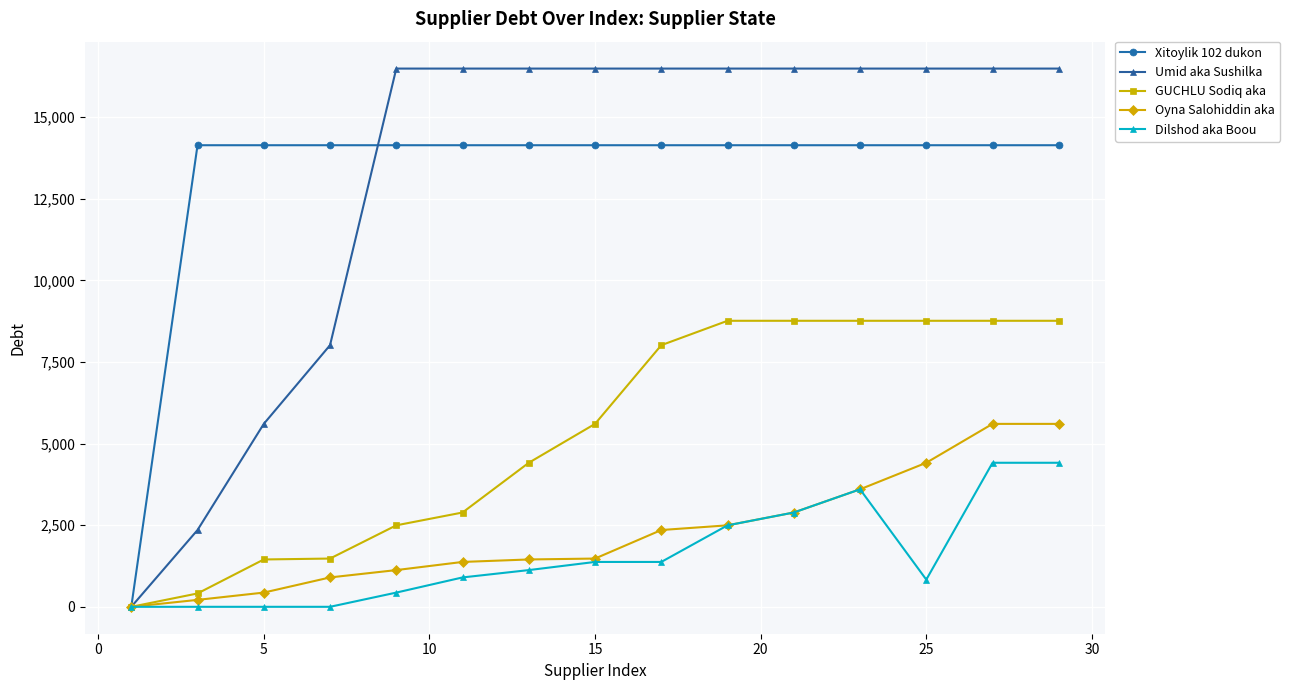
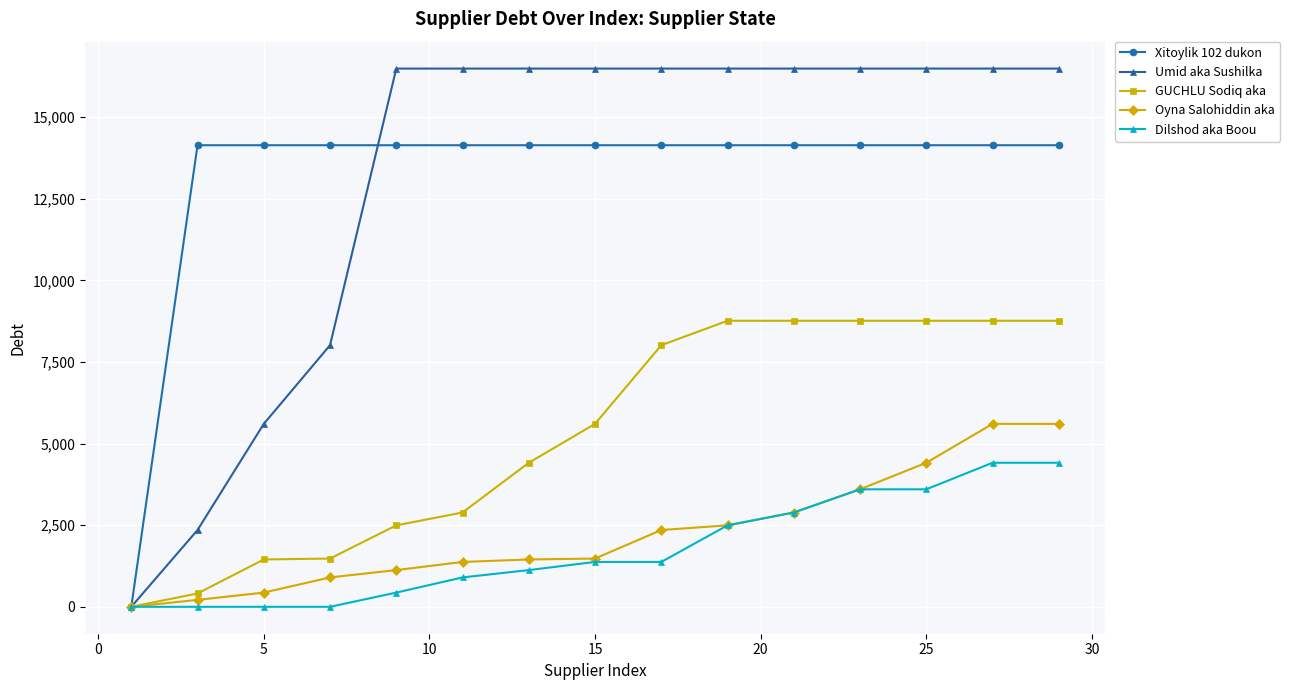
Dilshod aka Boou, 25: 800 -> 3,600
